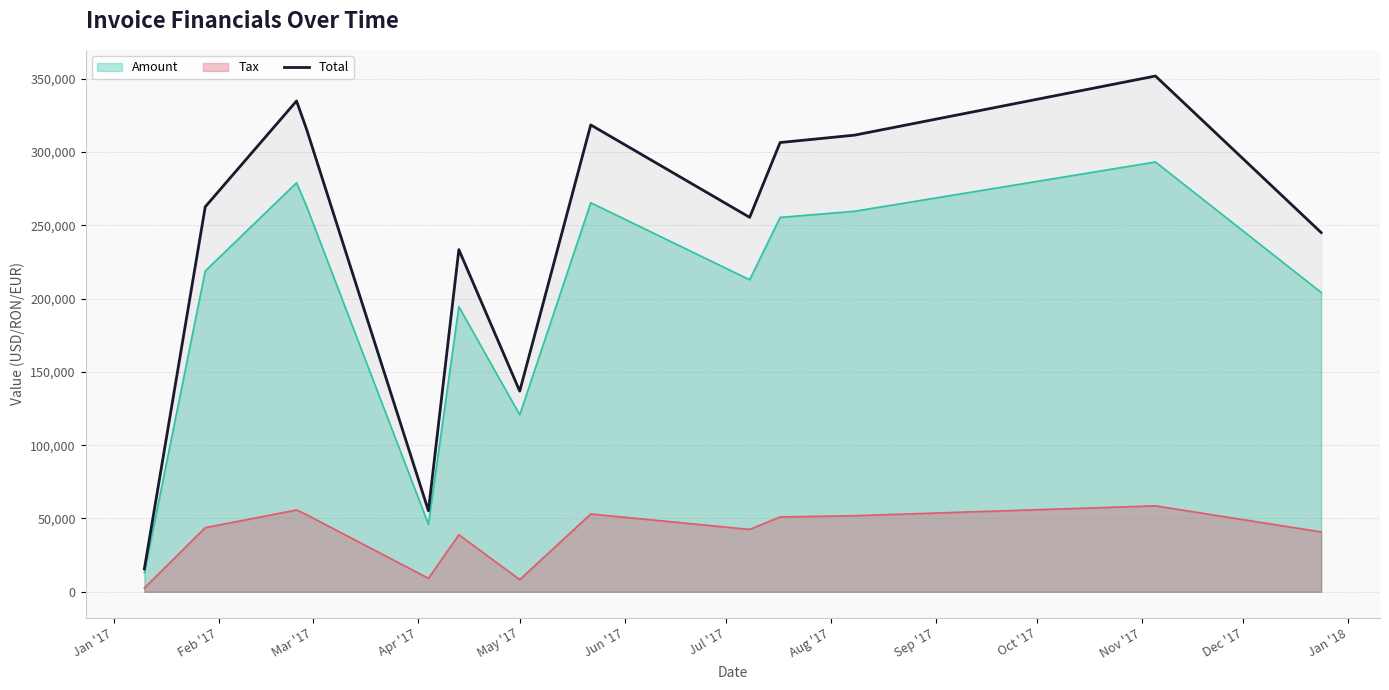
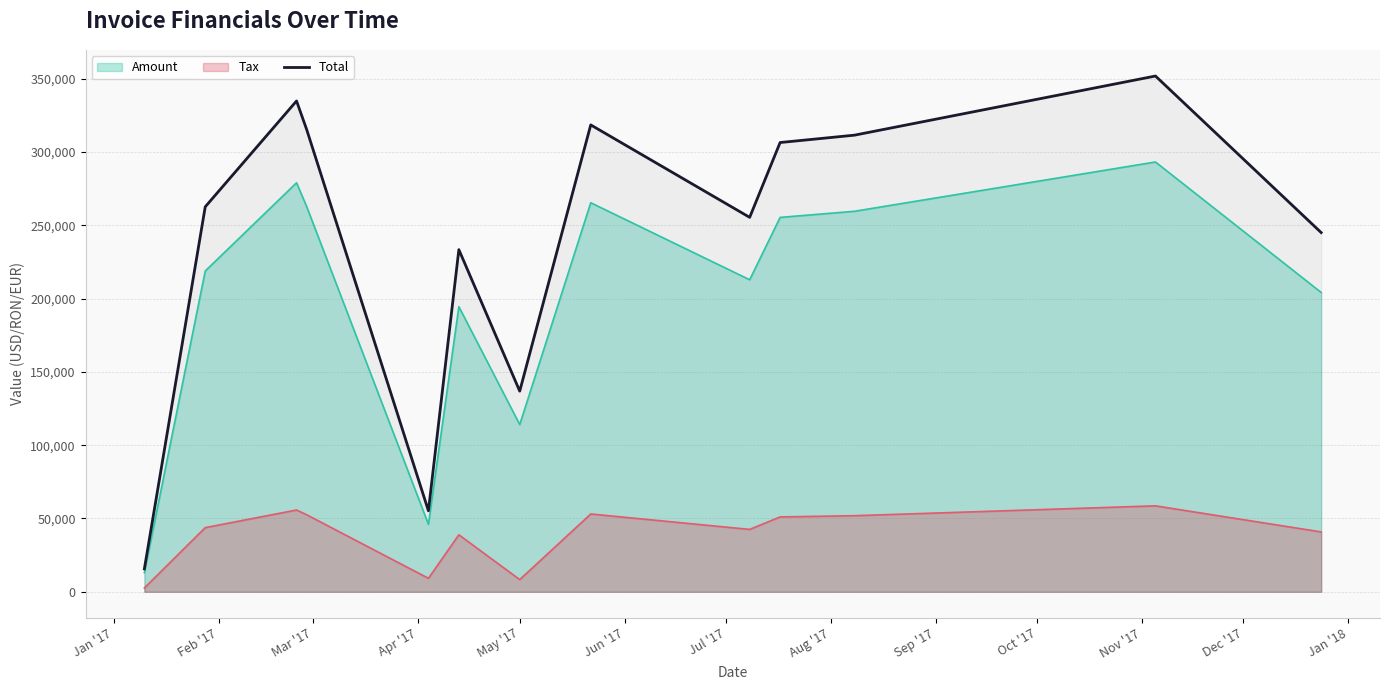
Amount, May '17: 121,000 -> 114,000
